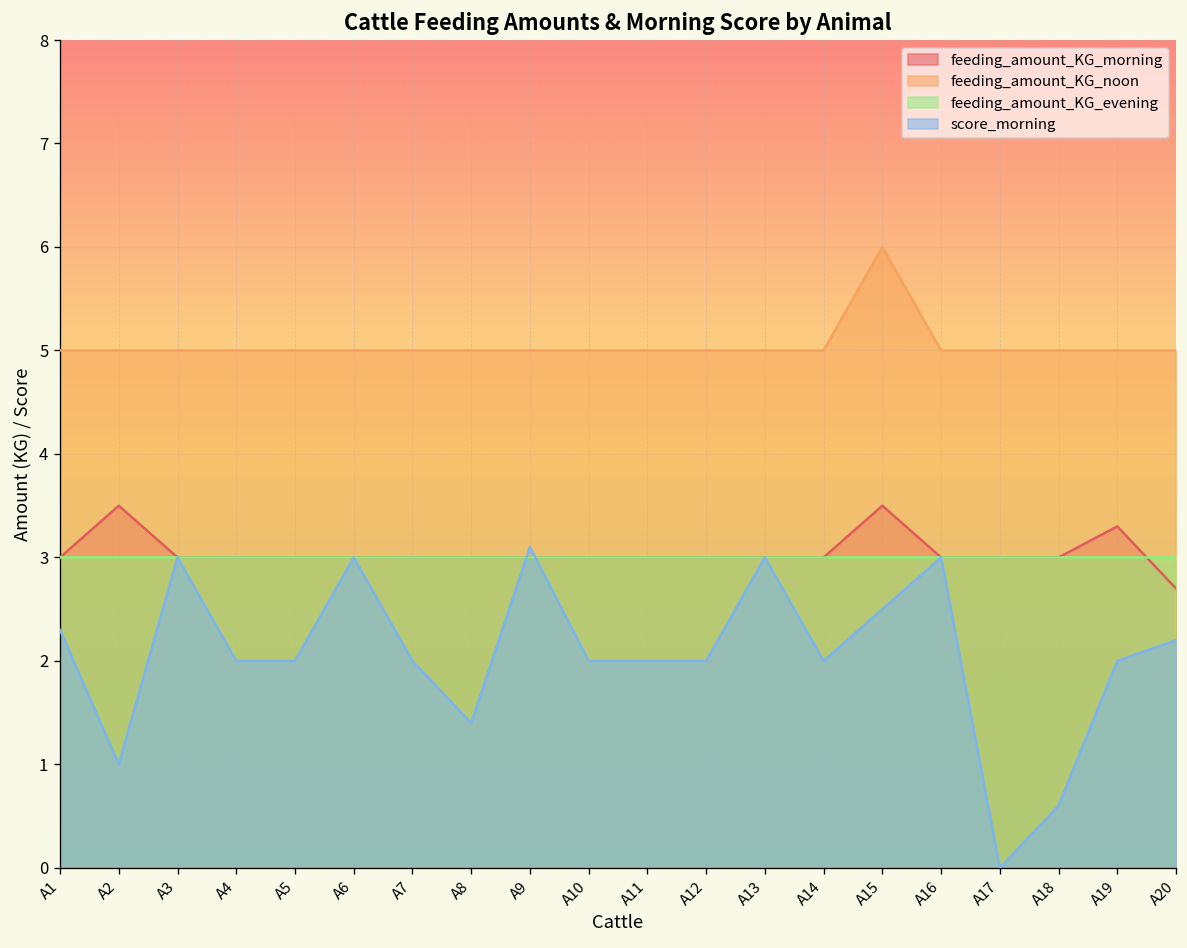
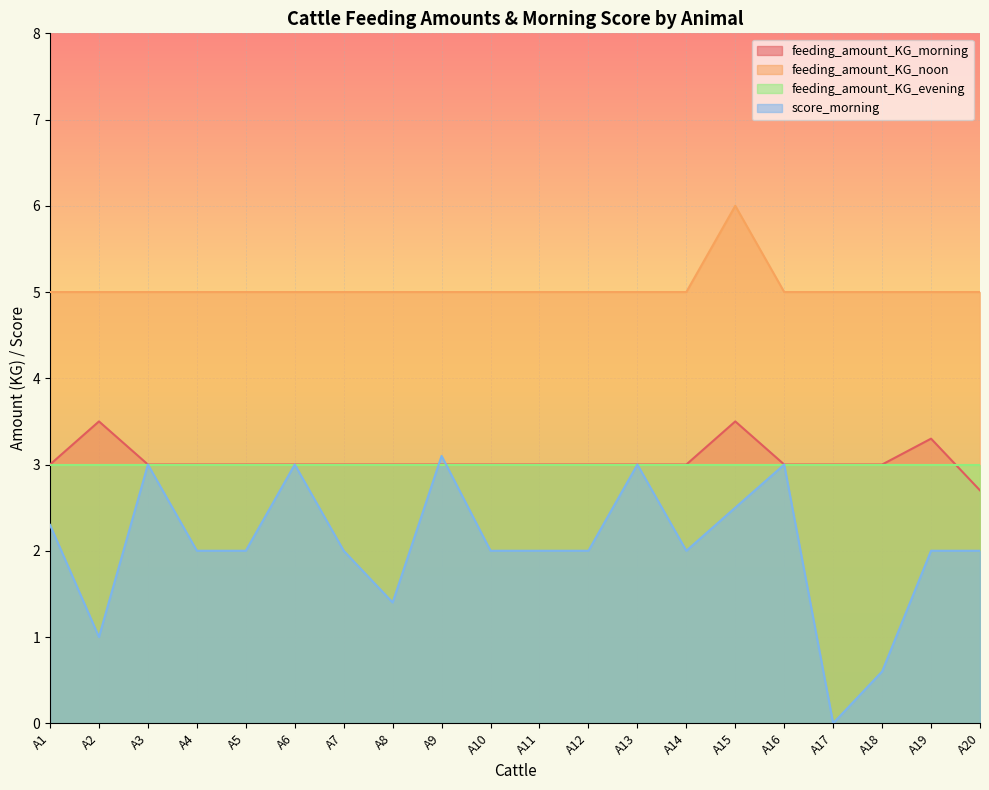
score_morning, A20: 2.2 -> 2.0
